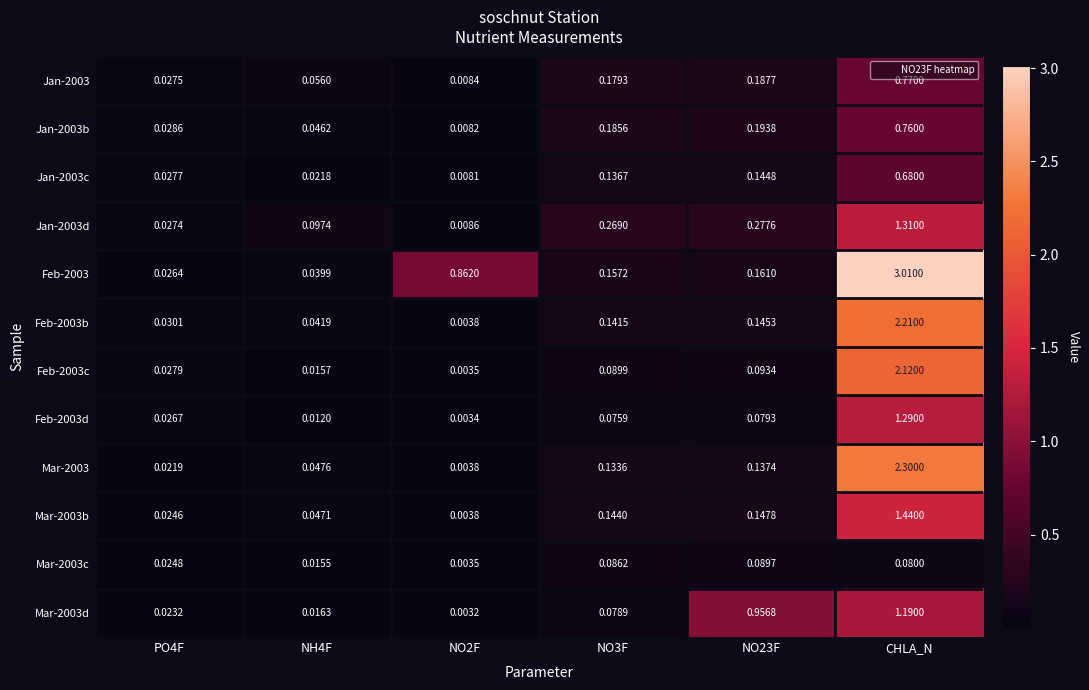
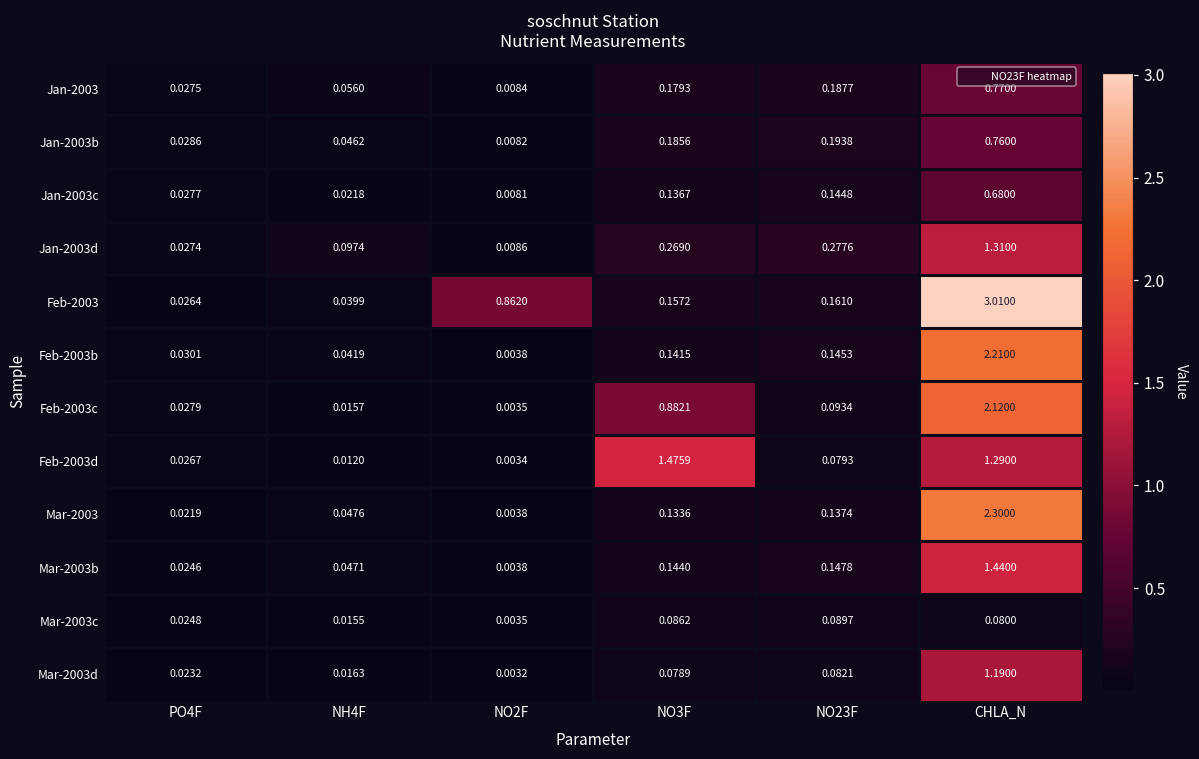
Feb-2003c, NO3F: 0.0899 -> 0.8821
Feb-2003d, NO3F: 0.0759 -> 1.4759
Mar-2003d, NO23F: 0.9568 -> 0.0821
